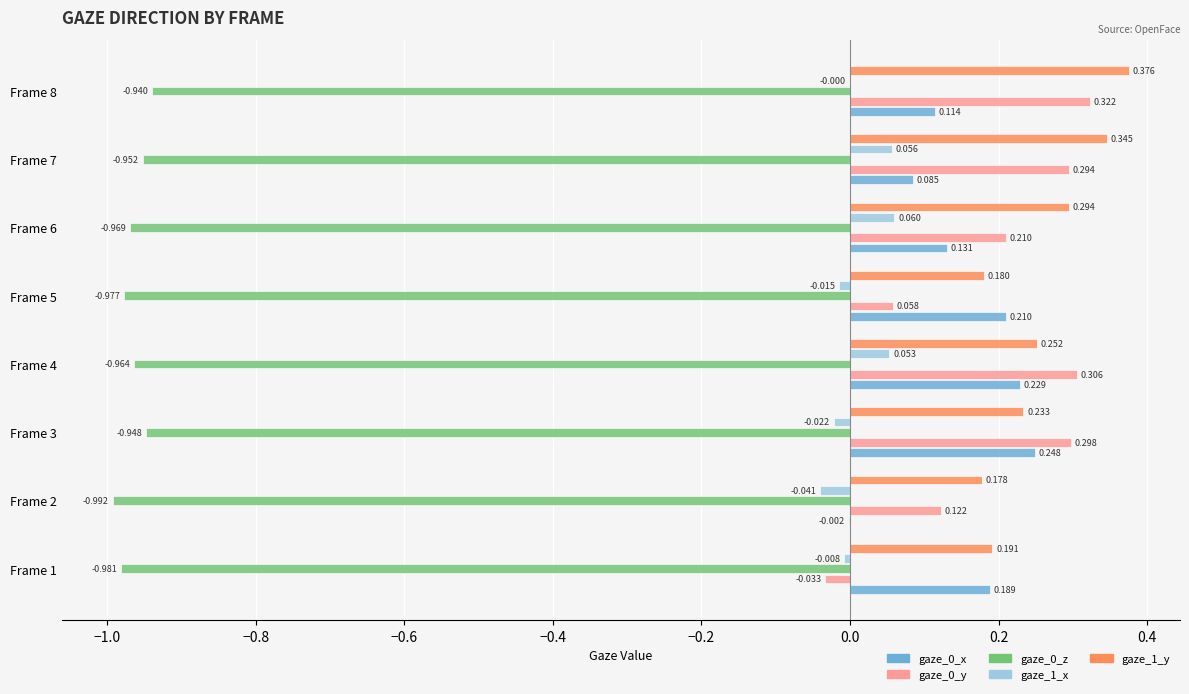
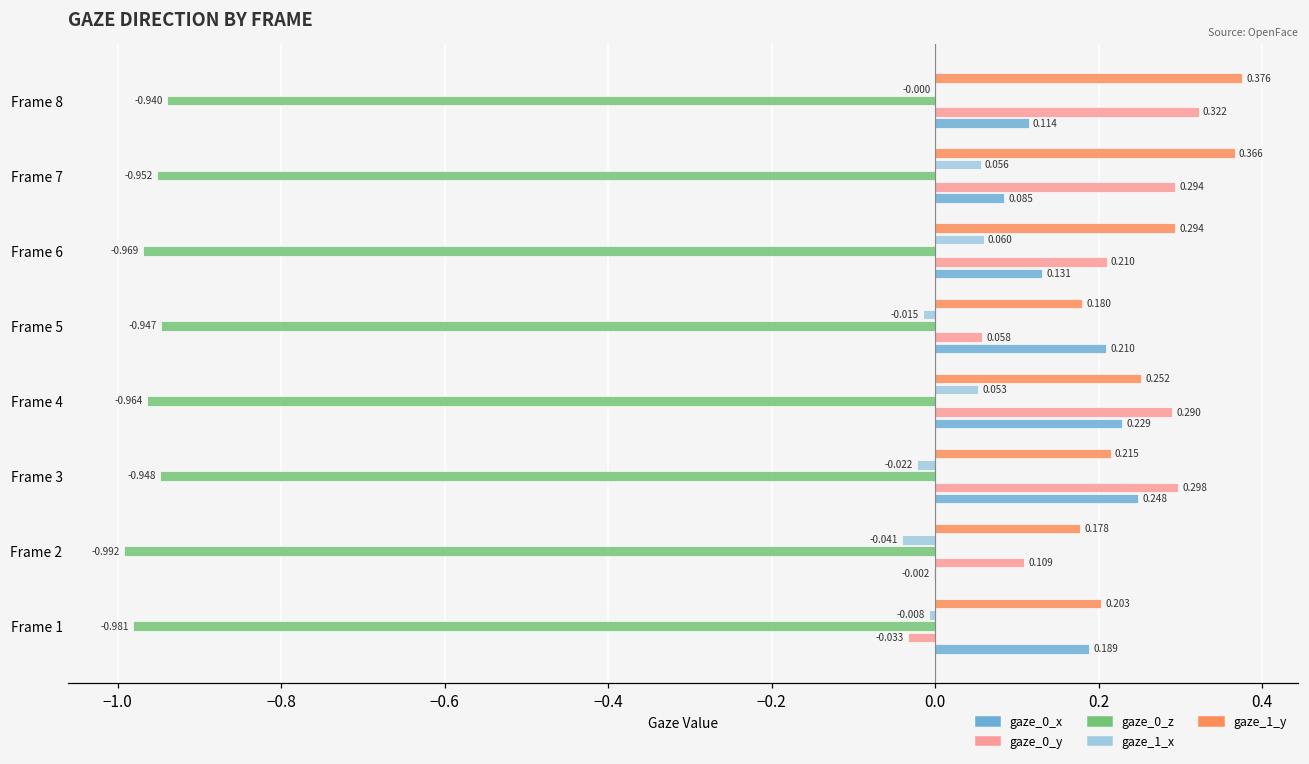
gaze_1_y, Frame 7: 0.345 -> 0.366
gaze_0_z, Frame 5: -0.977 -> -0.947
gaze_0_y, Frame 4: 0.306 -> 0.290
gaze_1_y, Frame 3: 0.233 -> 0.215
gaze_0_y, Frame 2: 0.122 -> 0.109
gaze_1_y, Frame 1: 0.191 -> 0.203
